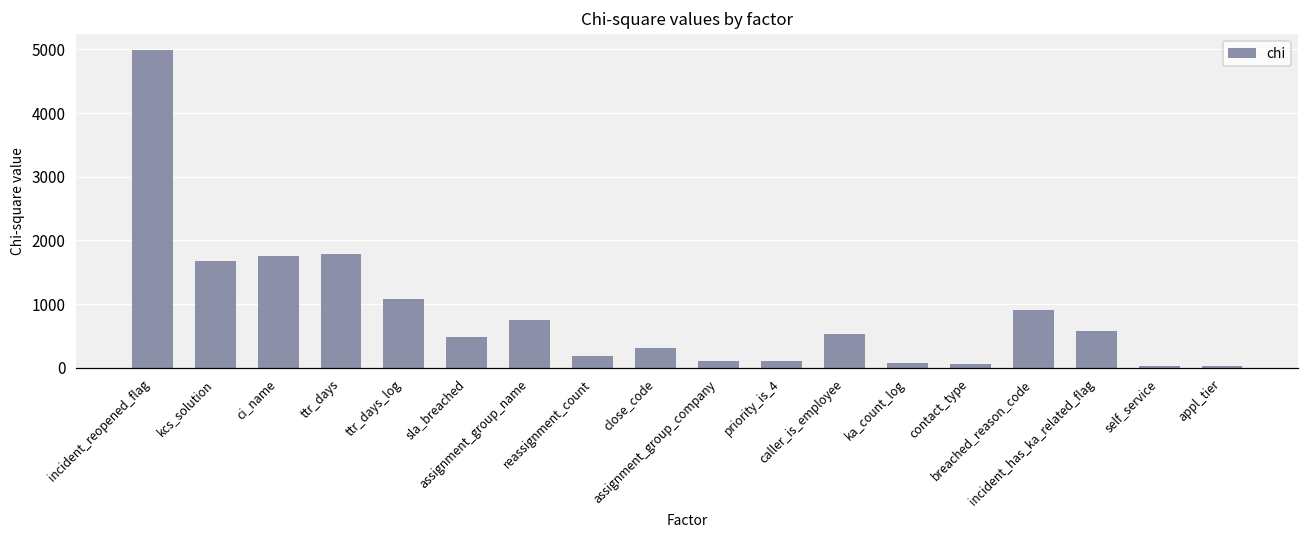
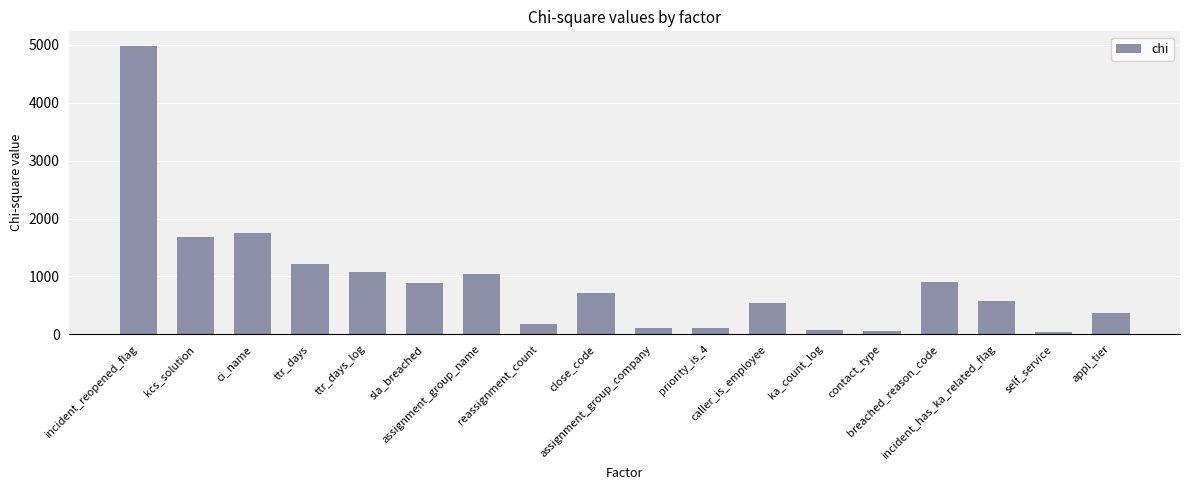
ttr_days: 1800 -> 1200
sla_breached: 500 -> 900
assignment_group_name: 700 -> 1000
close_code: 300 -> 700
appl_tier: 0 -> 400
